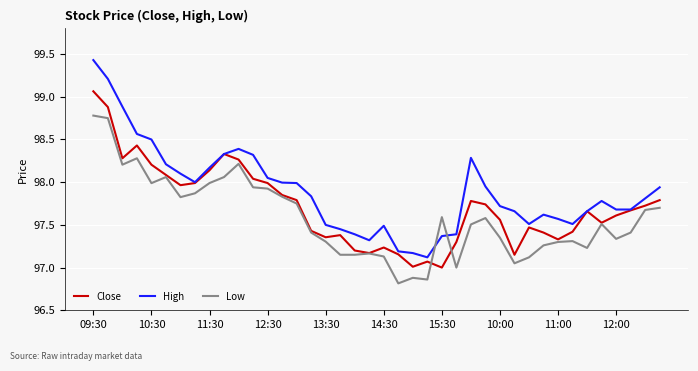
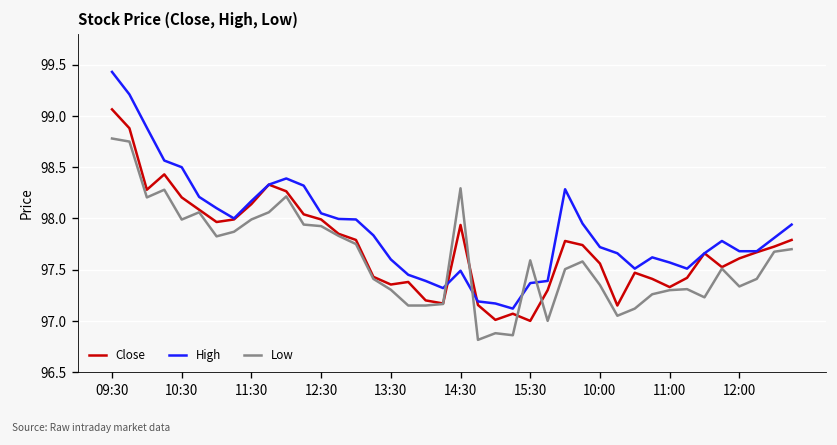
High, 13:30: 97.5 -> 97.6
Close, 14:30: 97.2 -> 97.9
Low, 14:30: 97.1 -> 98.3
